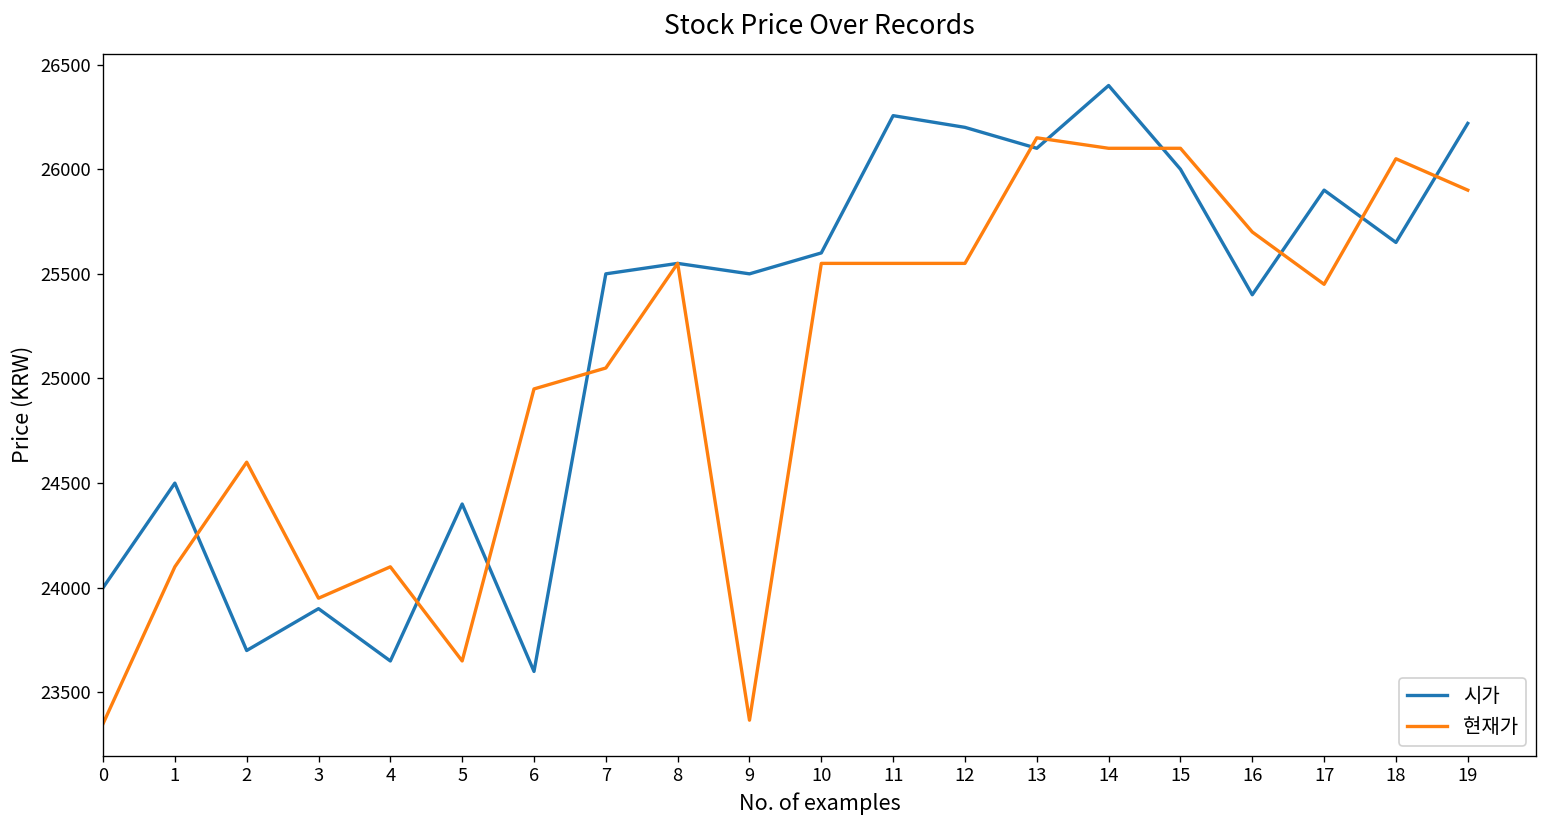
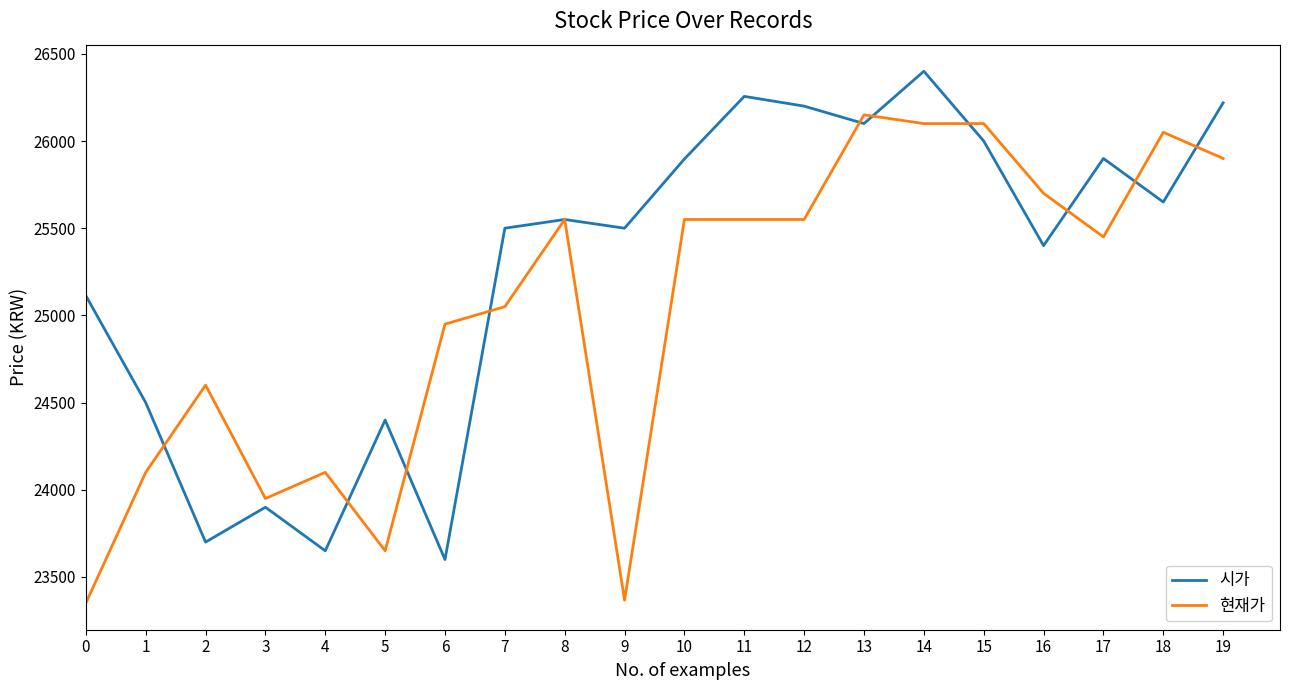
시가, 0: 24000 -> 25110
시가, 10: 25600 -> 25900
